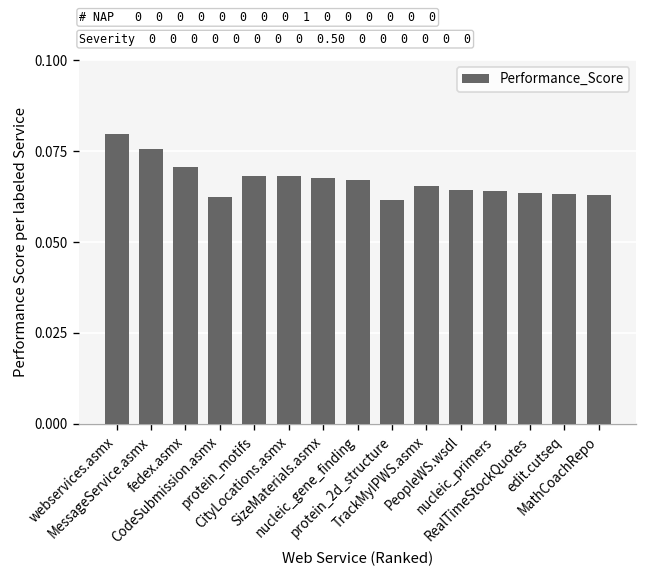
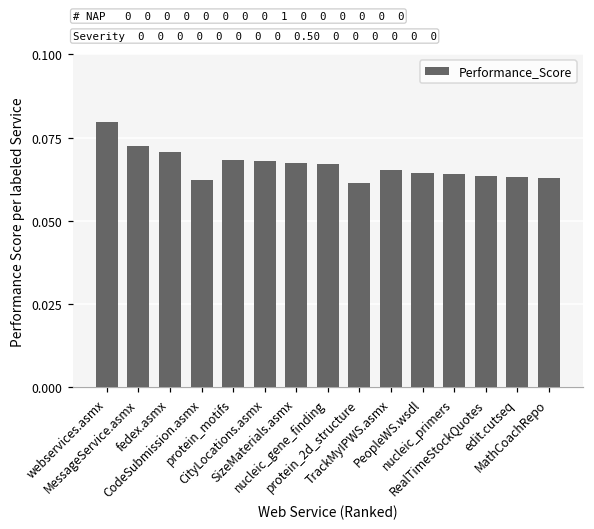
MessageService.asmx: 0.076 -> 0.073
